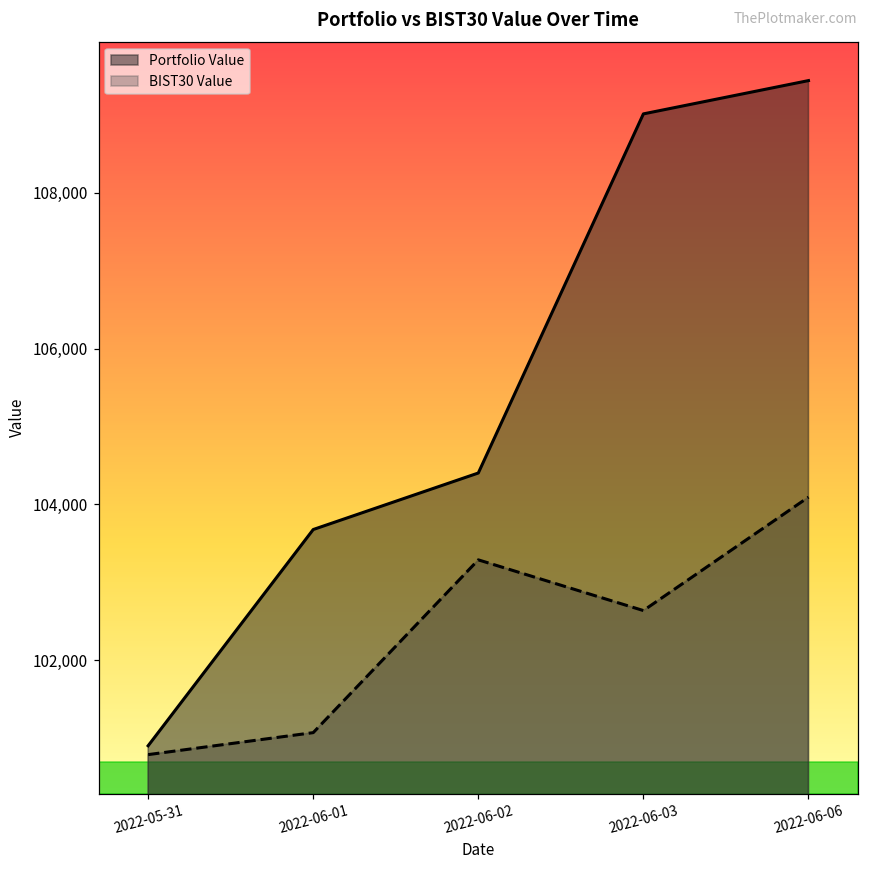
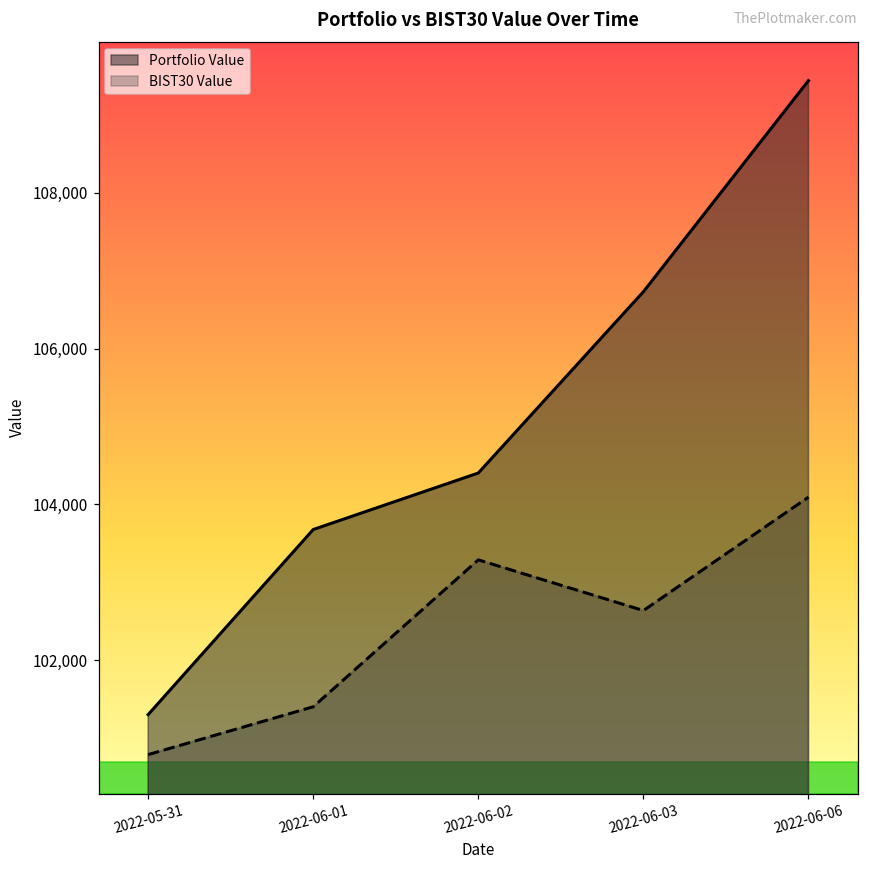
Portfolio Value, 2022-05-31: 100,900 -> 101,300
BIST30 Value, 2022-06-01: 101,100 -> 101,400
Portfolio Value, 2022-06-03: 109,000 -> 106,700
